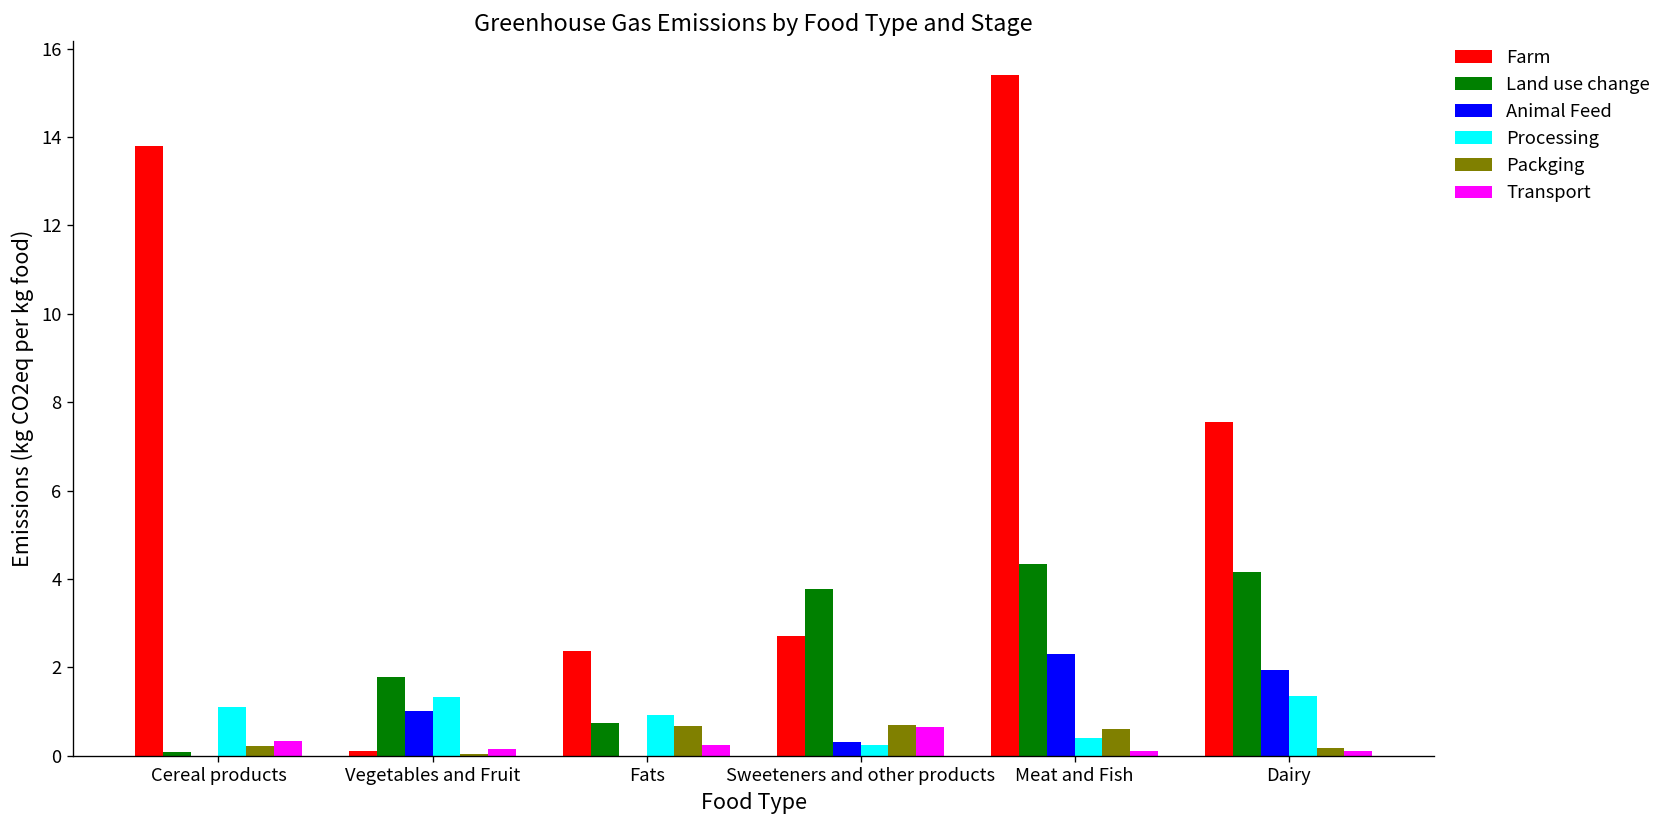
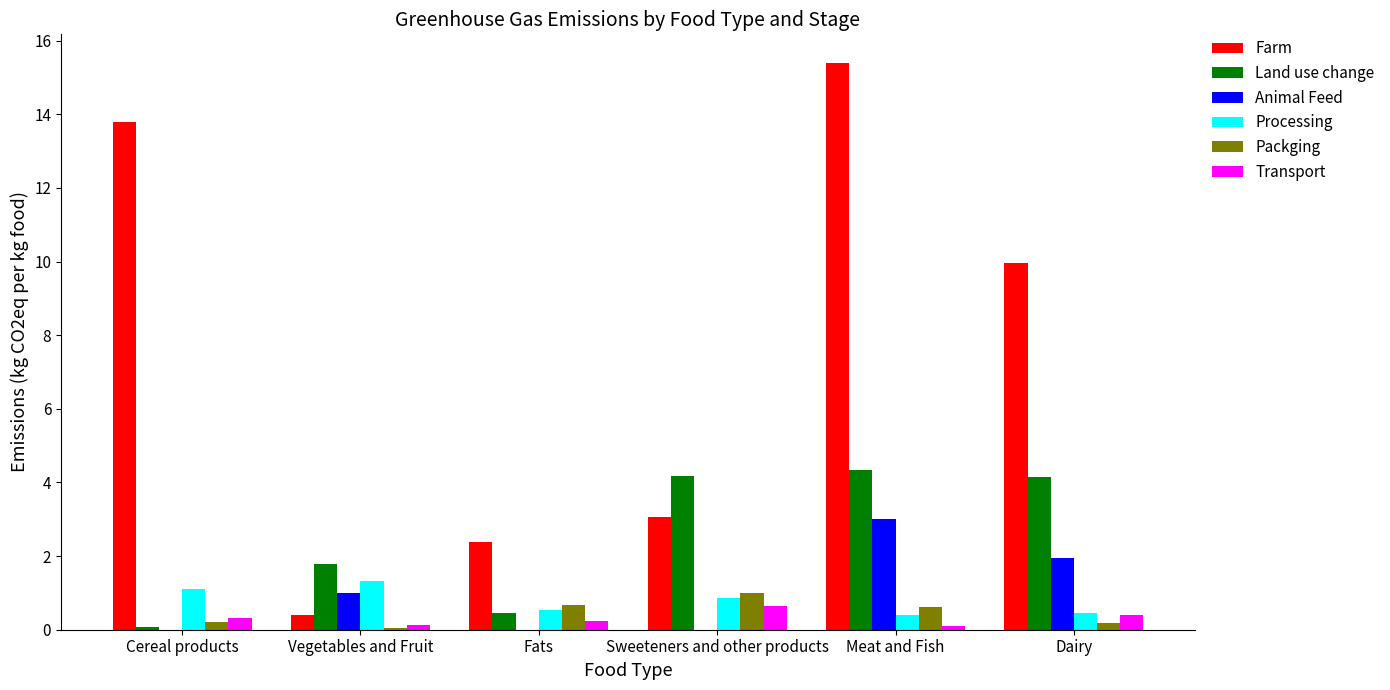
Farm, Vegetables and Fruit: 0.1 -> 0.4
Land use change, Fats: 0.7 -> 0.5
Processing, Fats: 0.9 -> 0.5
Farm, Sweeteners and other products: 2.7 -> 3.1
Land use change, Sweeteners and other products: 3.8 -> 4.2
Animal Feed, Sweeteners and other products: 0.3 -> 0.0
Processing, Sweeteners and other products: 0.3 -> 0.9
Packging, Sweeteners and other products: 0.7 -> 1.0
Animal Feed, Meat and Fish: 2.3 -> 3.0
Farm, Dairy: 7.6 -> 10.0
Processing, Dairy: 1.4 -> 0.5
Transport, Dairy: 0.1 -> 0.4
